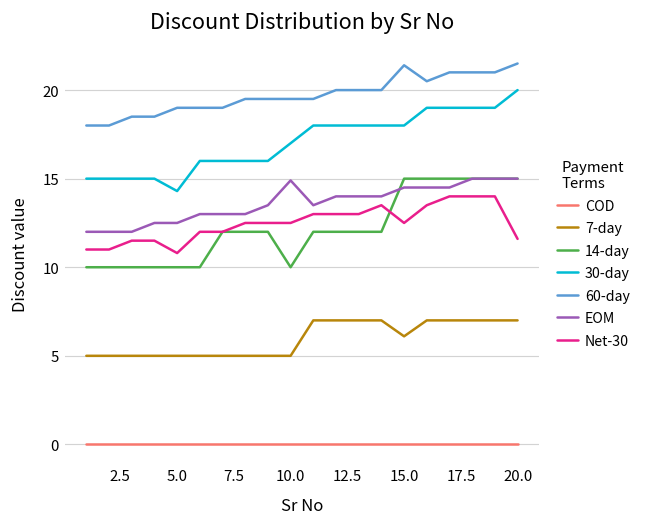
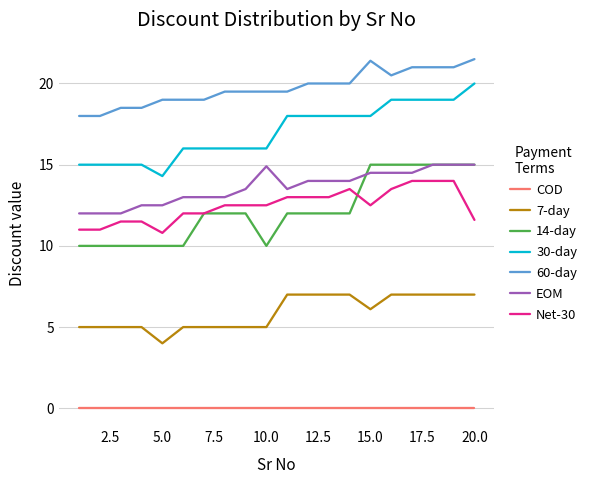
7-day, 5.0: 5 -> 4
30-day, 10.0: 17 -> 16
